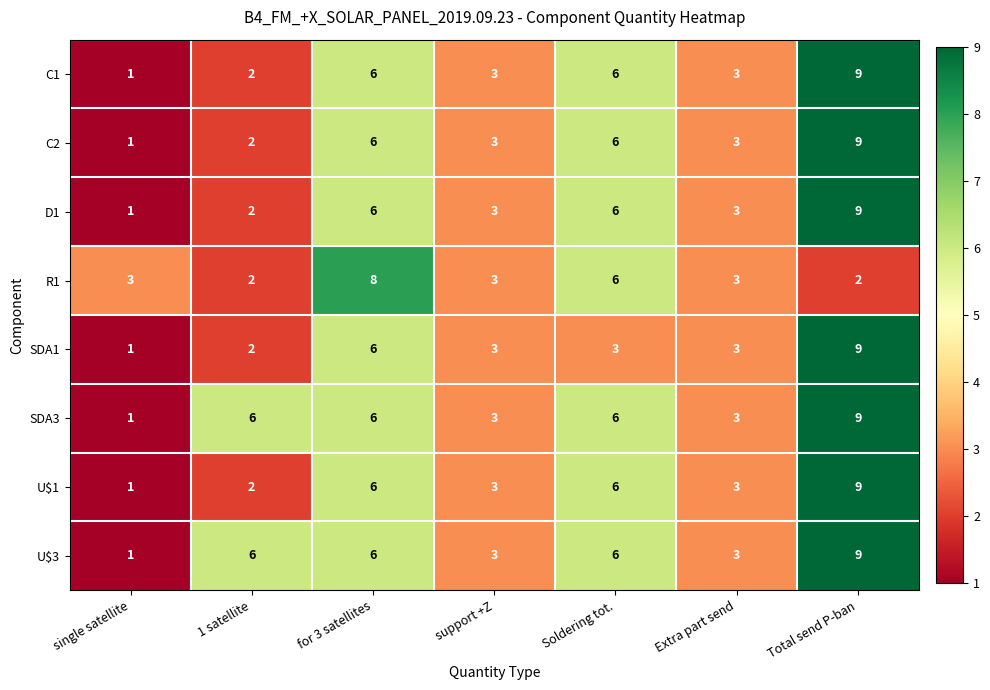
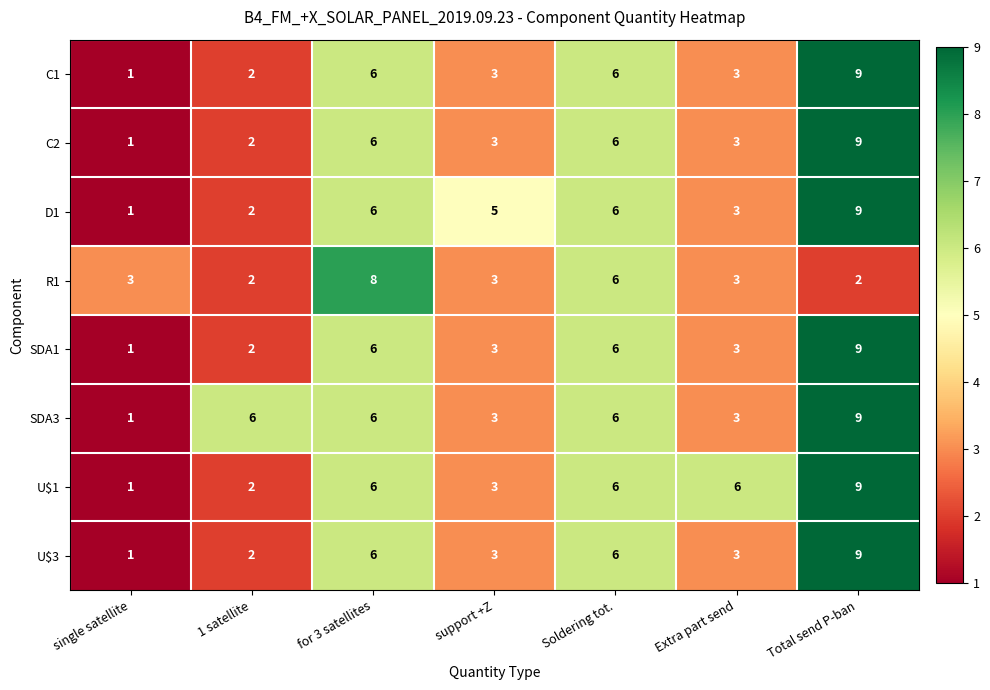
D1, support +Z: 3 -> 5
SDA1, Soldering tot.: 3 -> 6
U$1, Extra part send: 3 -> 6
U$3, 1 satellite: 6 -> 2
